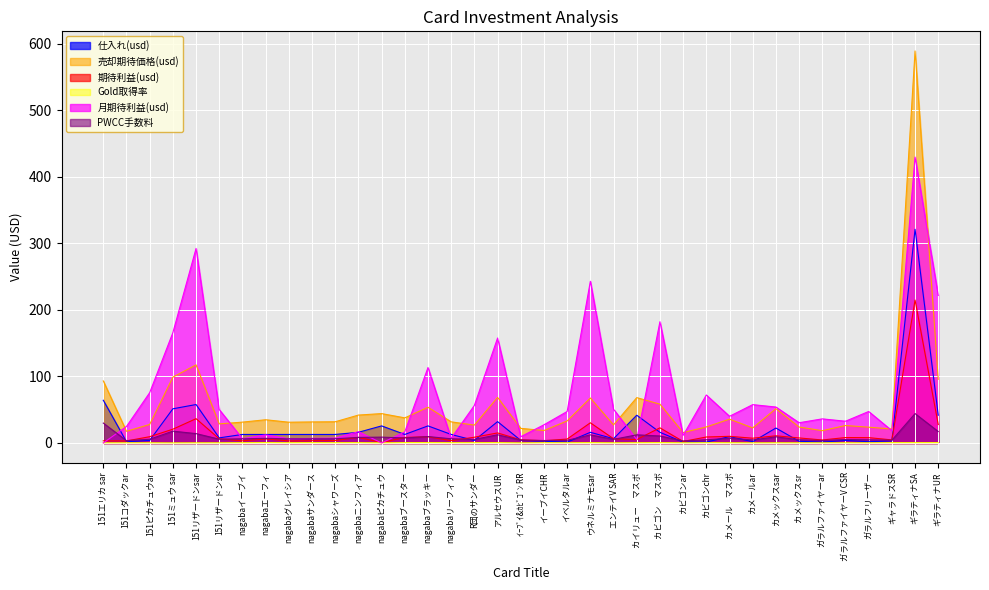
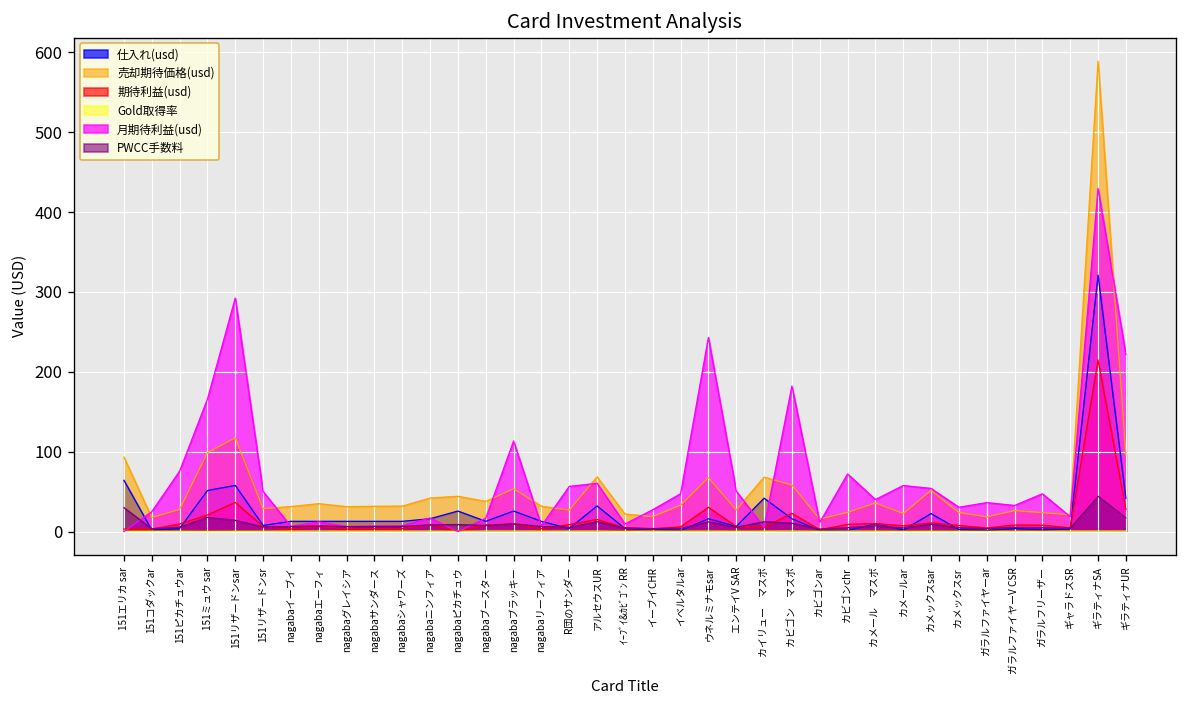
月期待利益(usd), アルセウスUR: 160 -> 60
